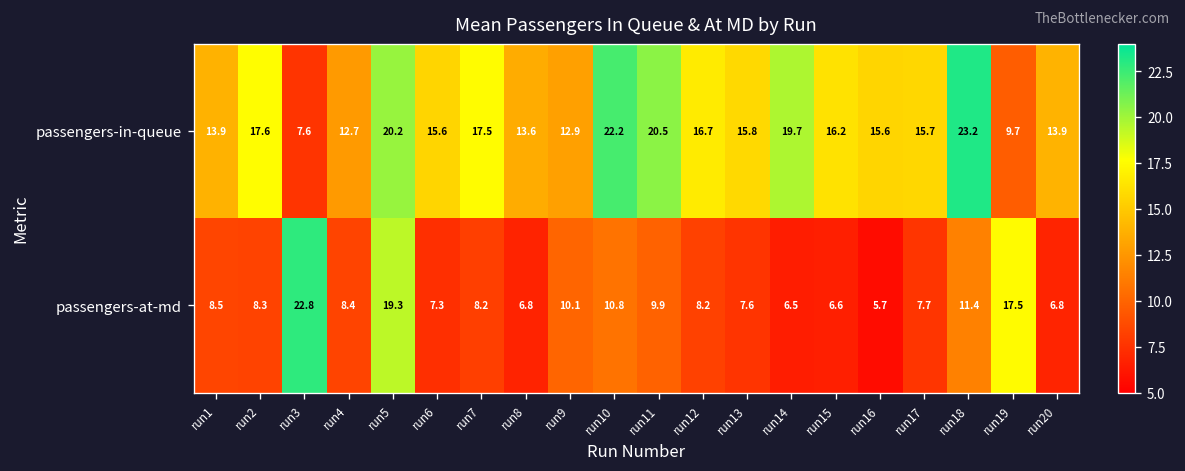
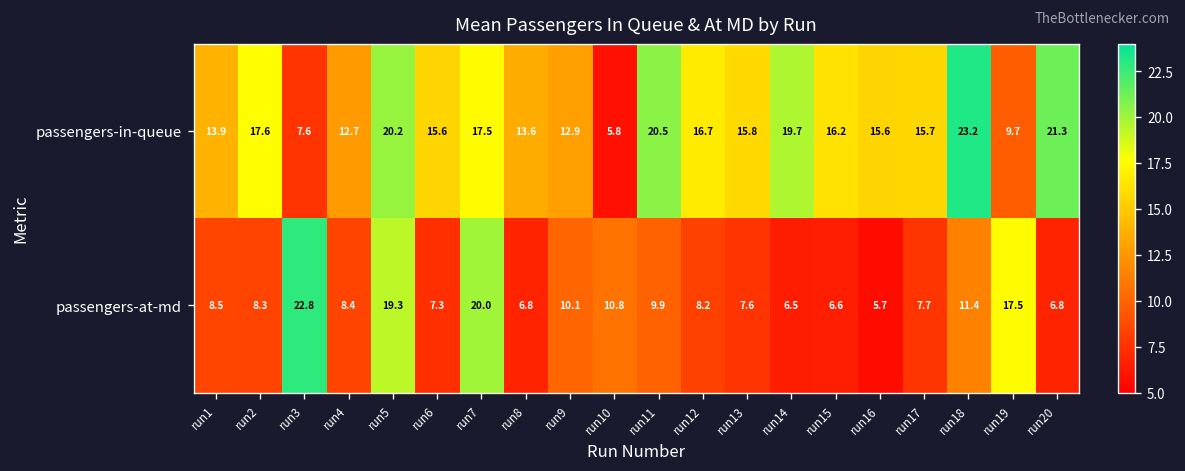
passengers-in-queue, run10: 22.2 -> 5.8
passengers-in-queue, run20: 13.9 -> 21.3
passengers-at-md, run7: 8.2 -> 20.0
